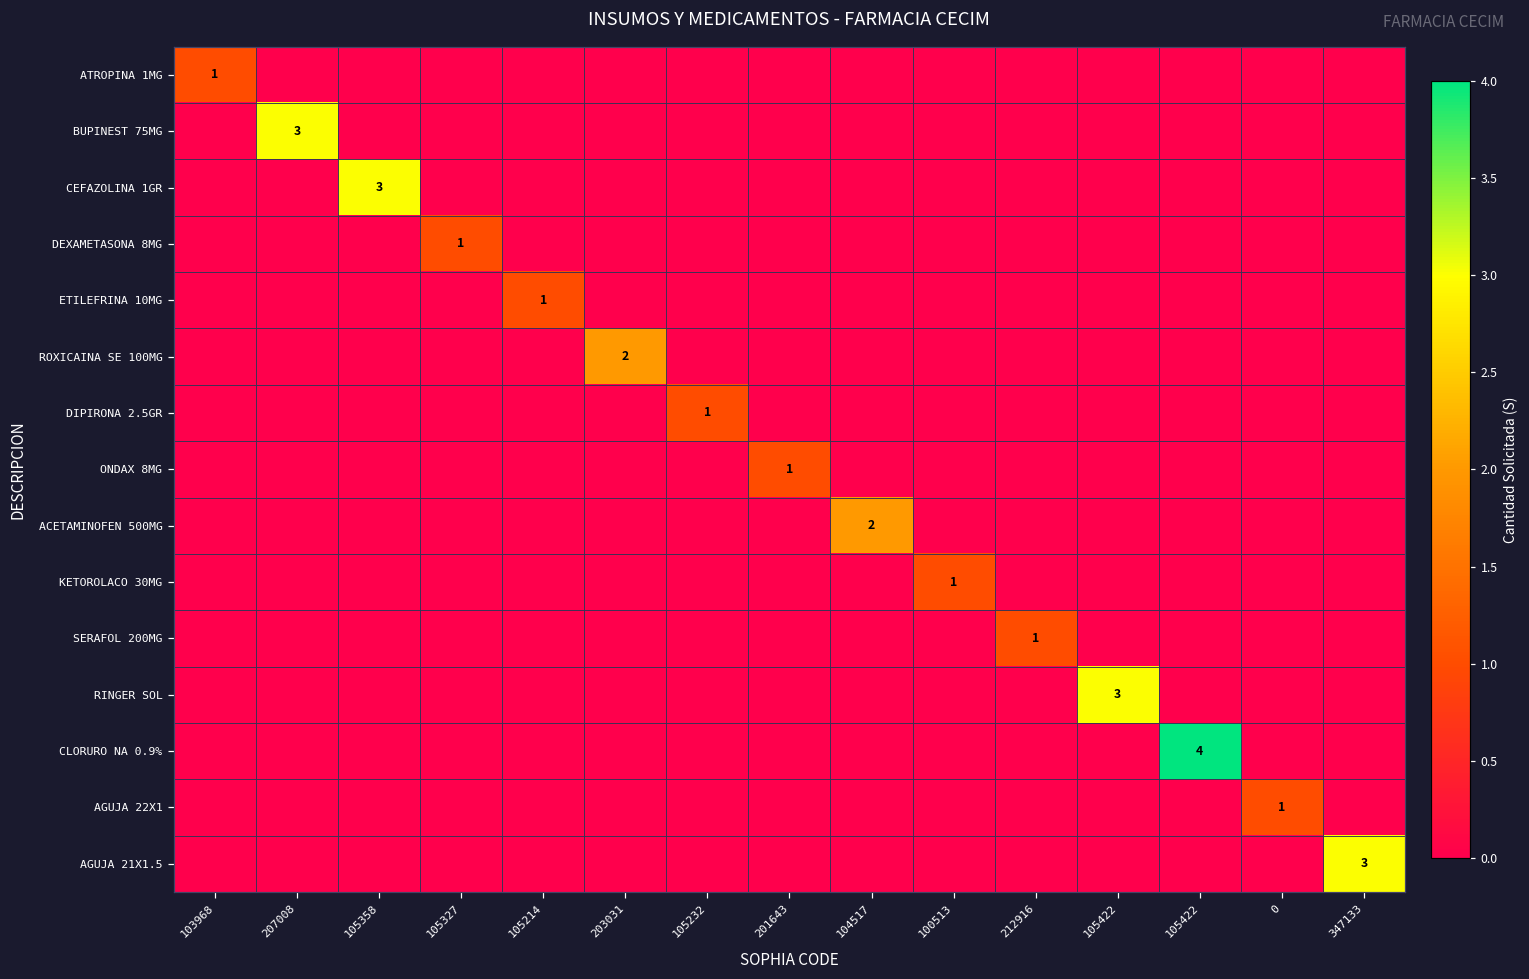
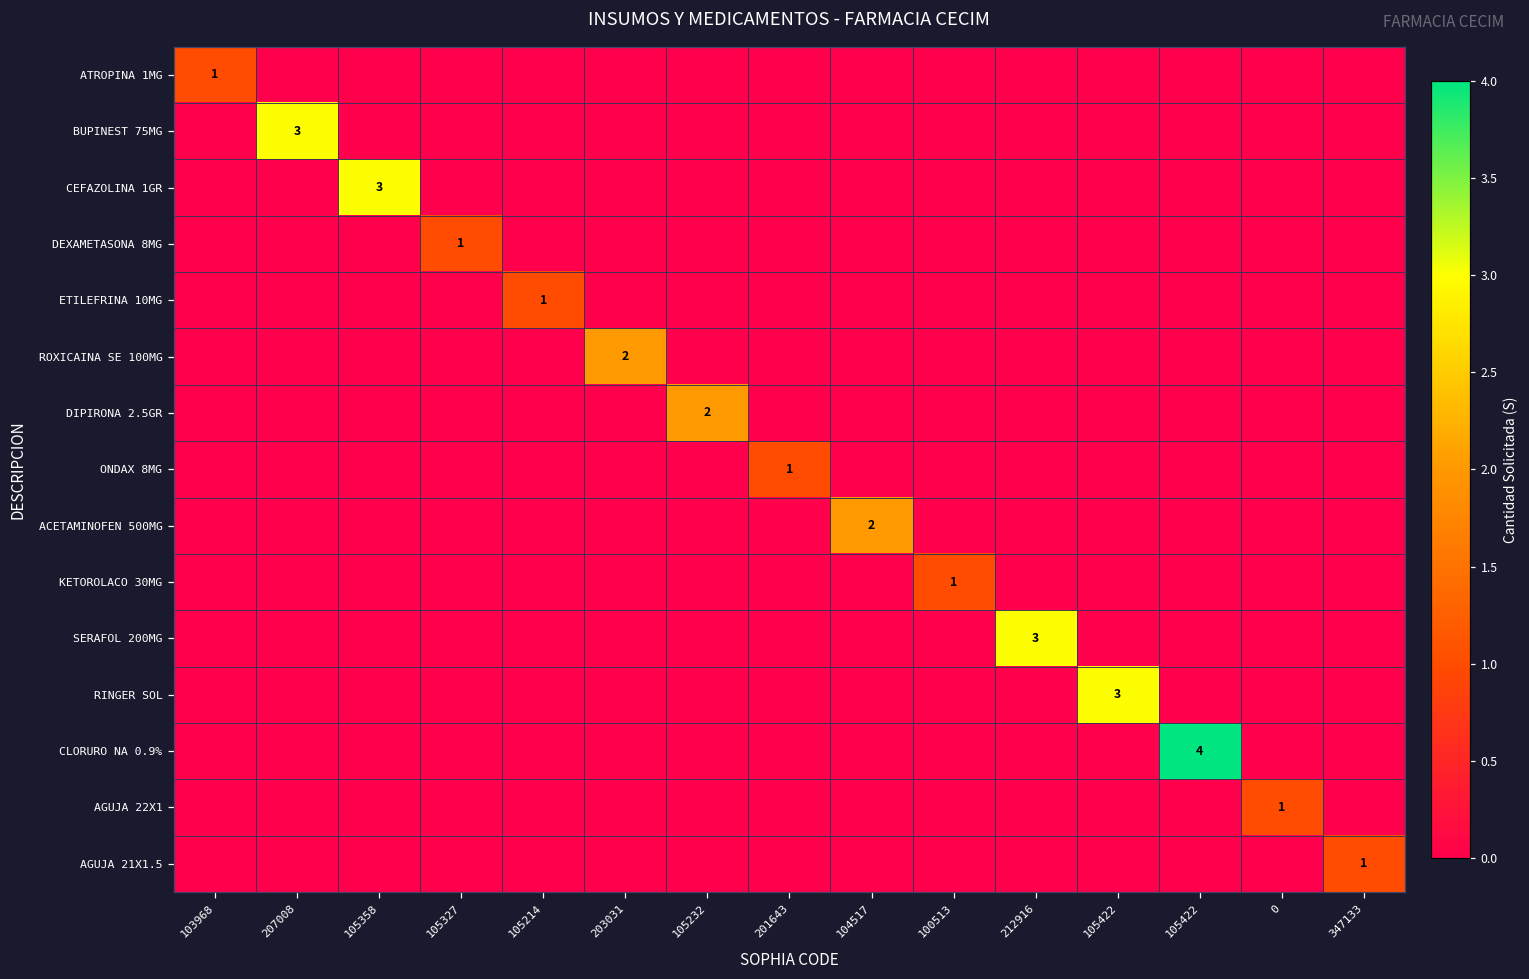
DIPIRONA 2.5GR, 105232: 1 -> 2
SERAFOL 200MG, 212916: 1 -> 3
AGUJA 21X1.5, 347133: 3 -> 1
